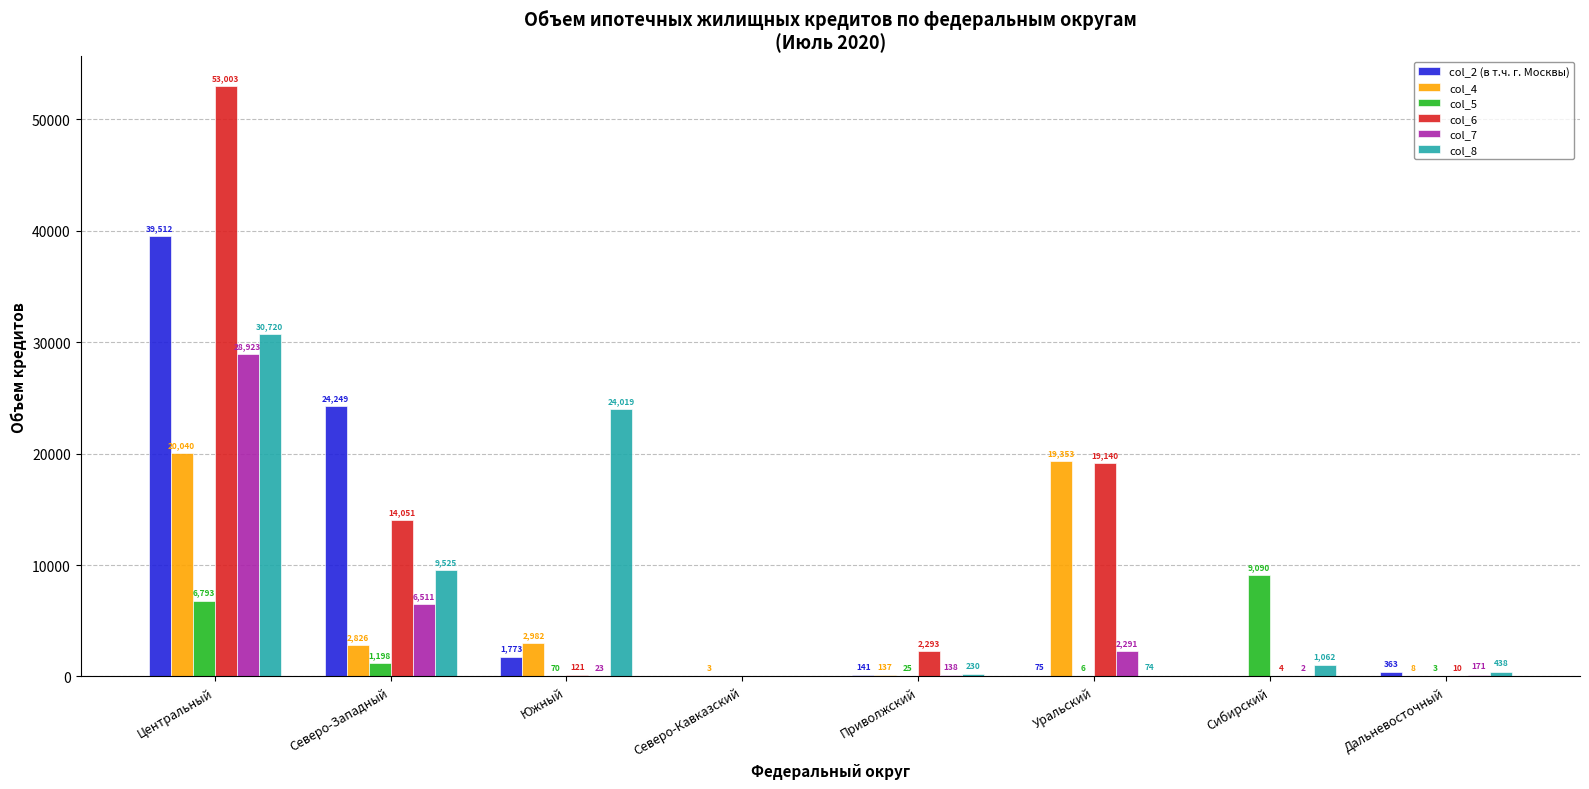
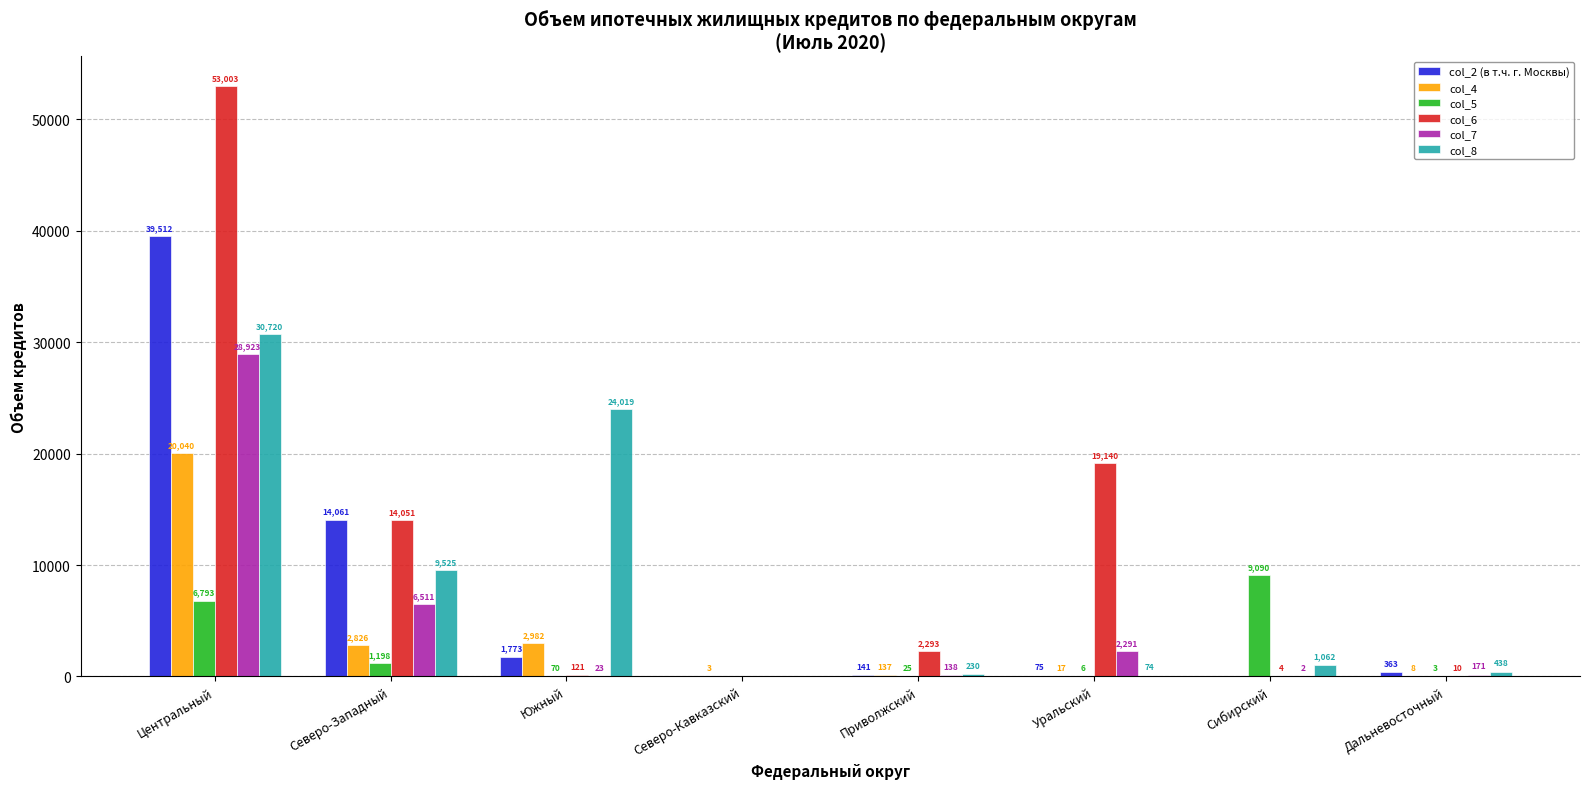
col_2 (в т.ч. г. Москвы), Северо-Западный: 24,249 -> 14,061
col_4, Уральский: 19,353 -> 17
